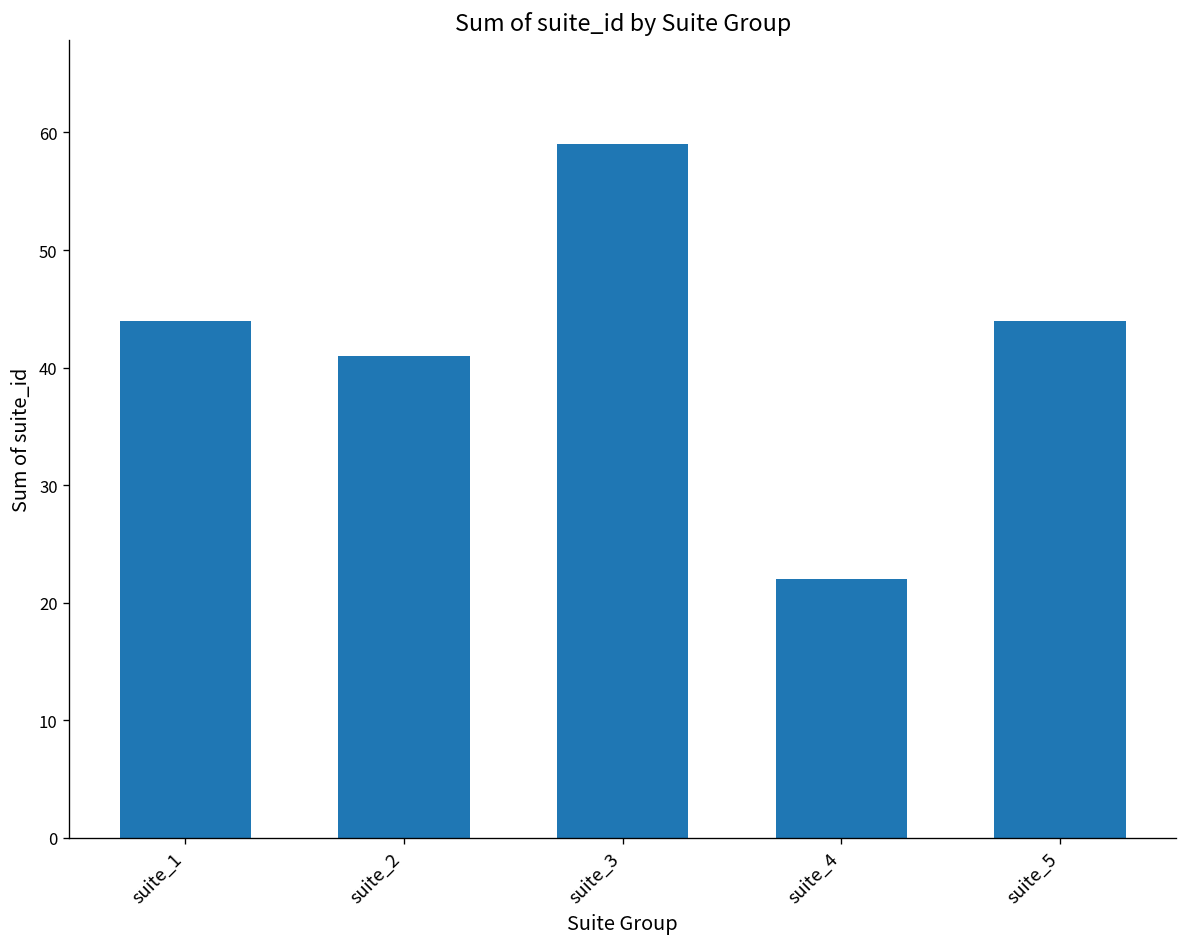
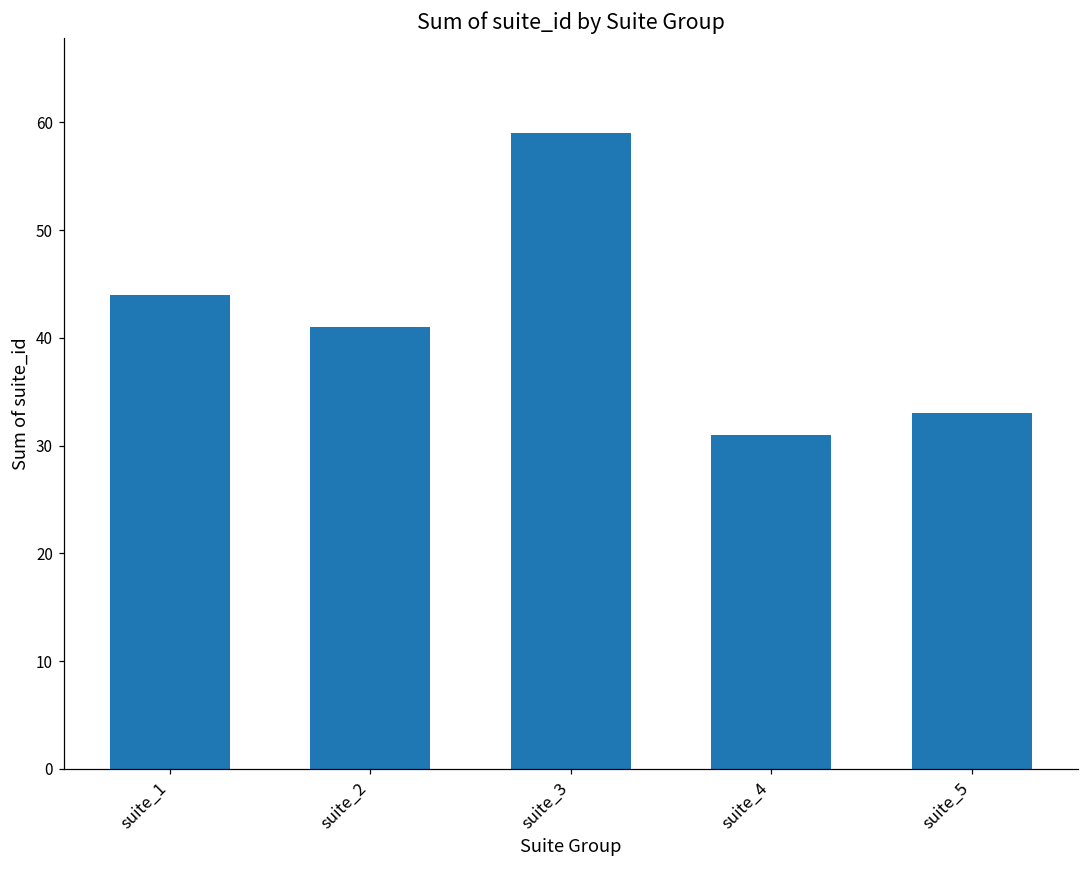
suite_4: 22 -> 31
suite_5: 44 -> 33
